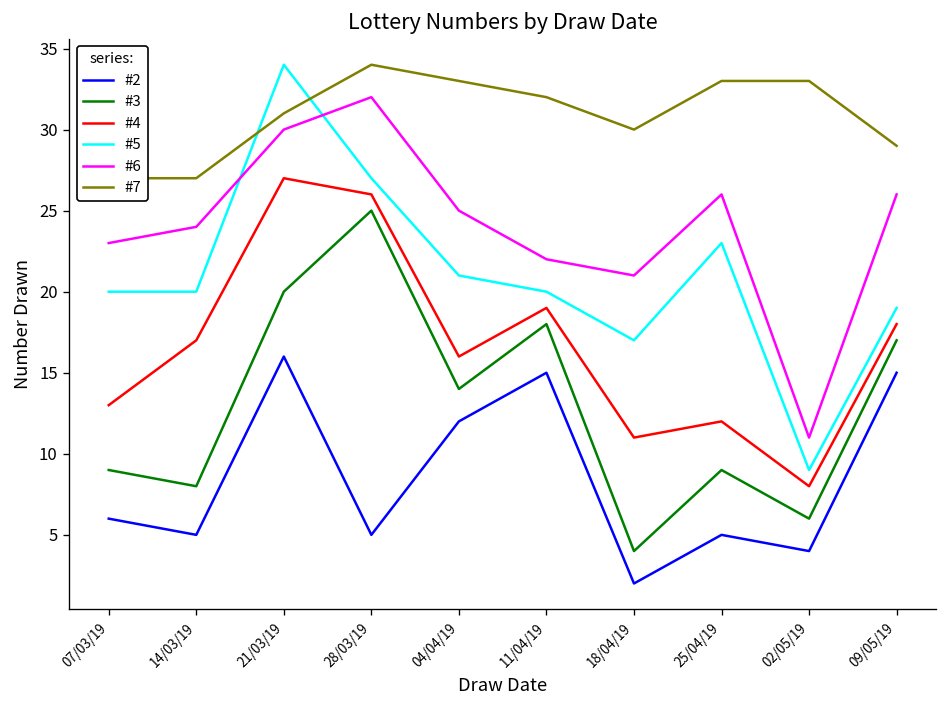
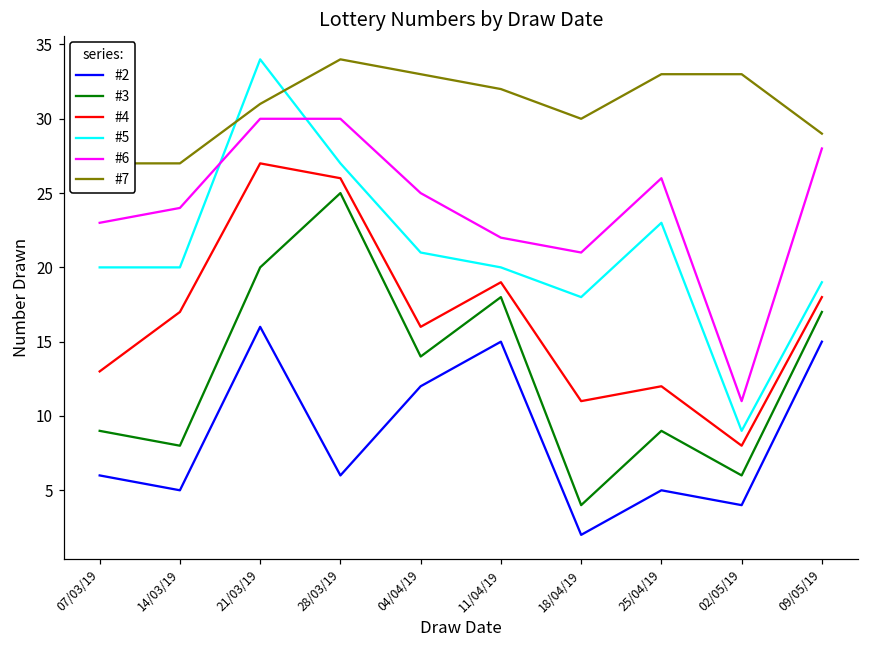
#2, 28/03/19: 5 -> 6
#6, 28/03/19: 32 -> 30
#5, 18/04/19: 17 -> 18
#6, 09/05/19: 26 -> 28
